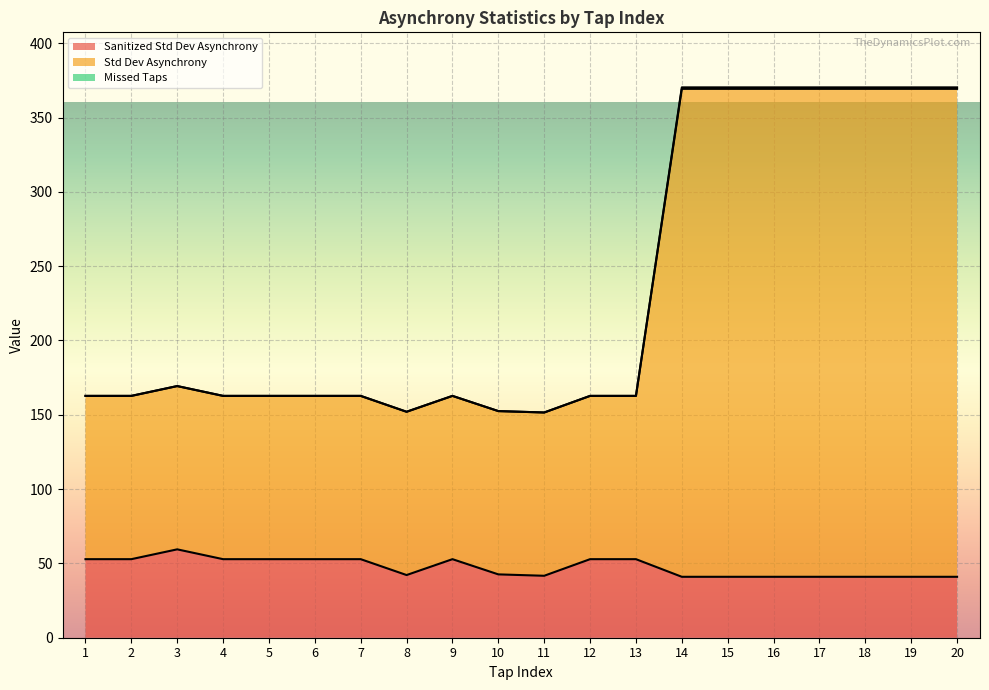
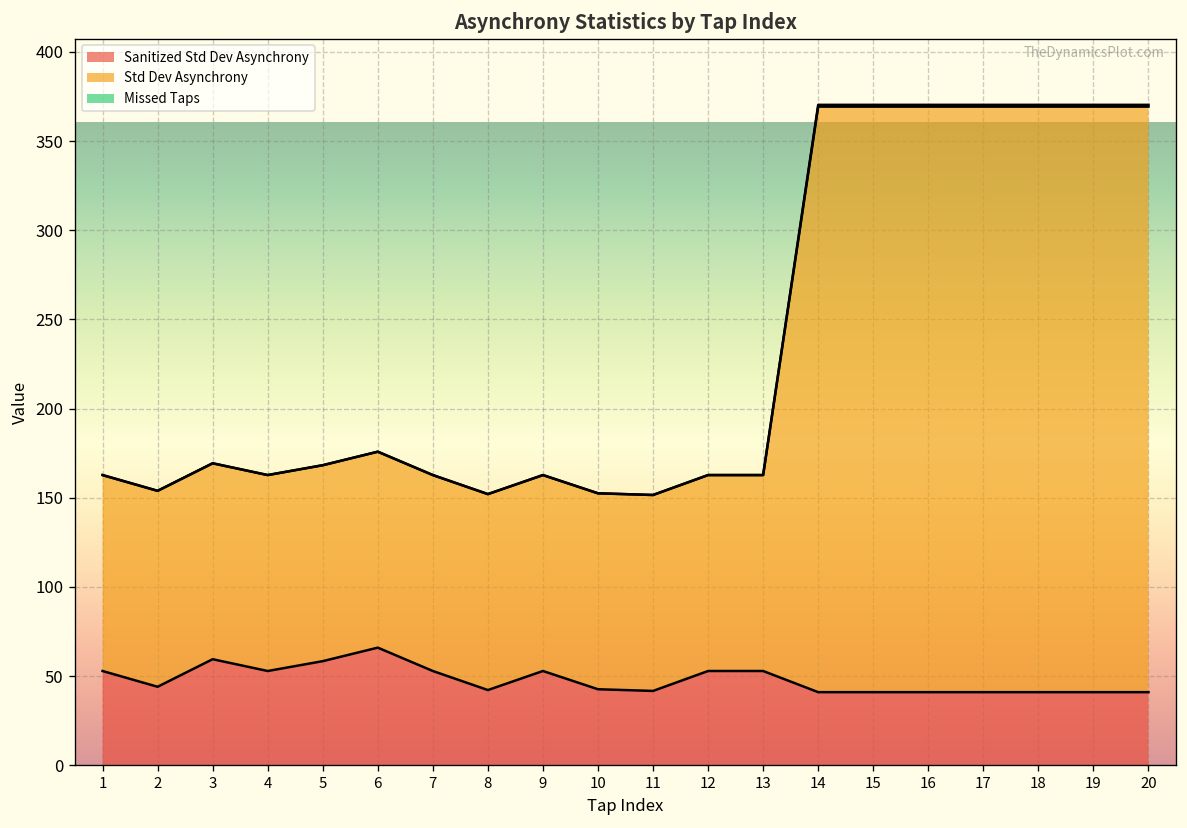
Sanitized Std Dev Asynchrony, 2: 53 -> 44
Sanitized Std Dev Asynchrony, 5: 53 -> 58
Sanitized Std Dev Asynchrony, 6: 53 -> 66
